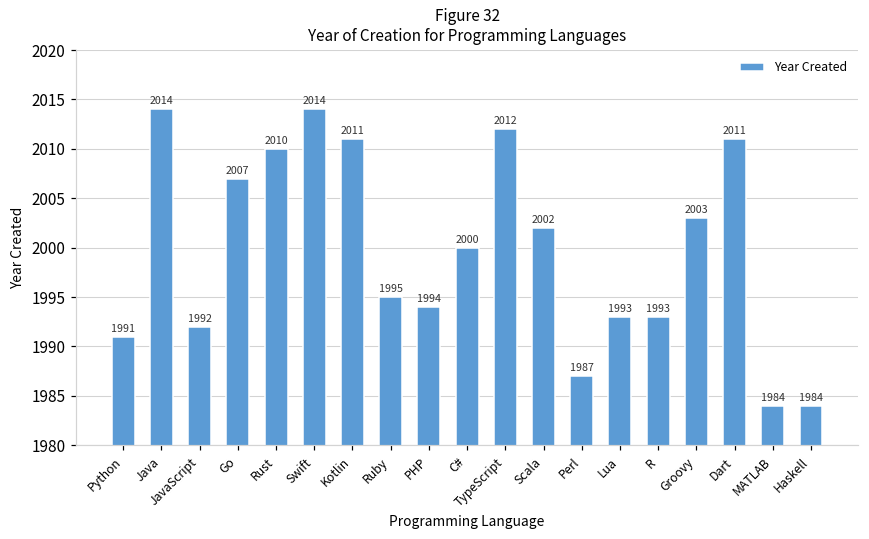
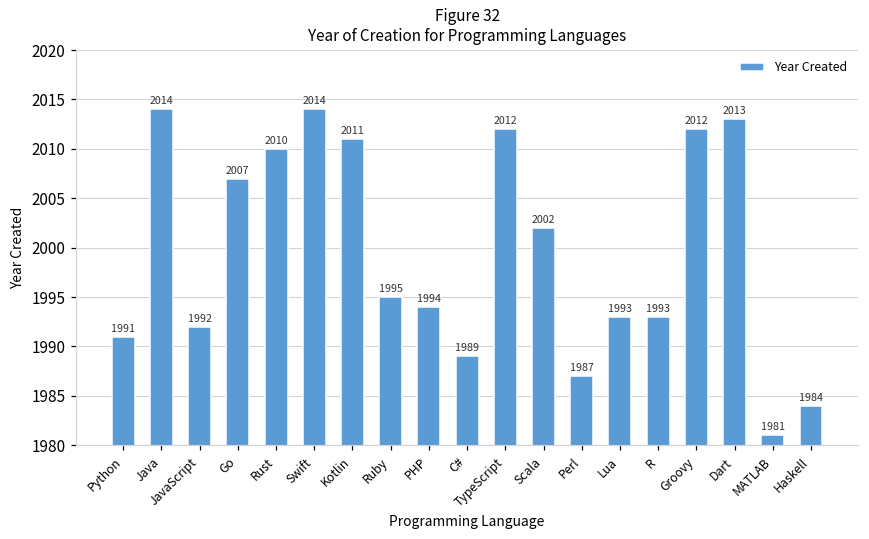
C#: 2000 -> 1989
Groovy: 2003 -> 2012
Dart: 2011 -> 2013
MATLAB: 1984 -> 1981
